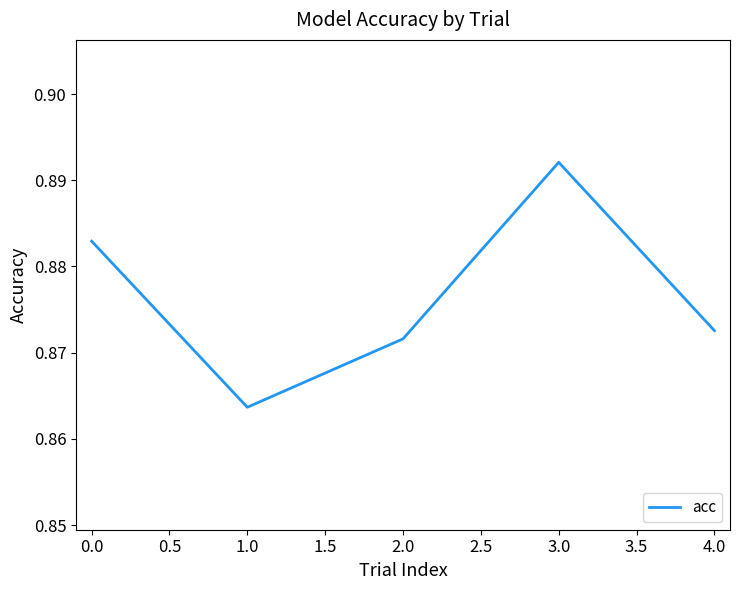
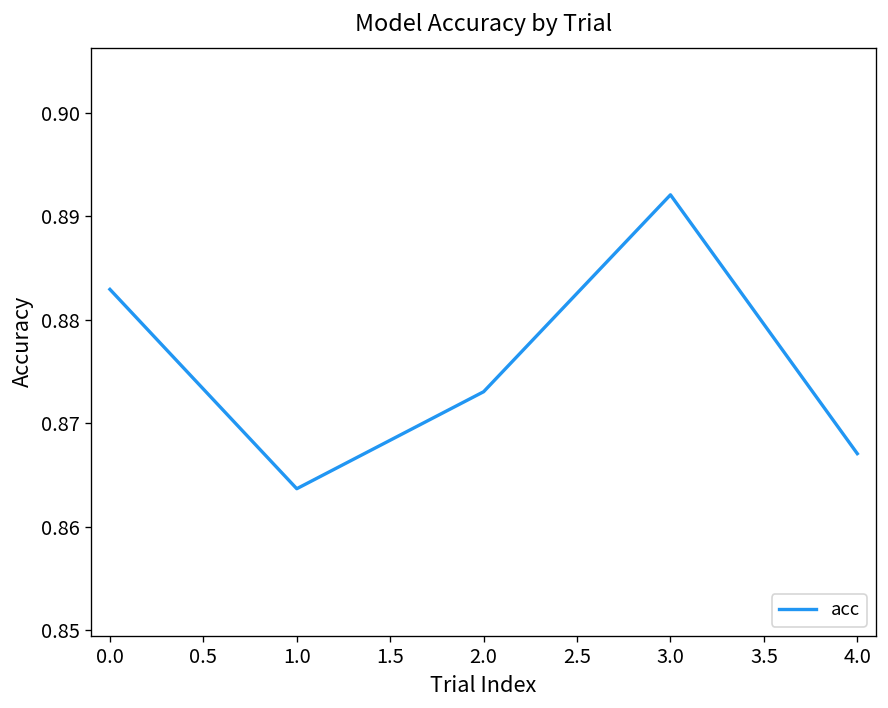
2.0: 0.872 -> 0.873
4.0: 0.873 -> 0.867
